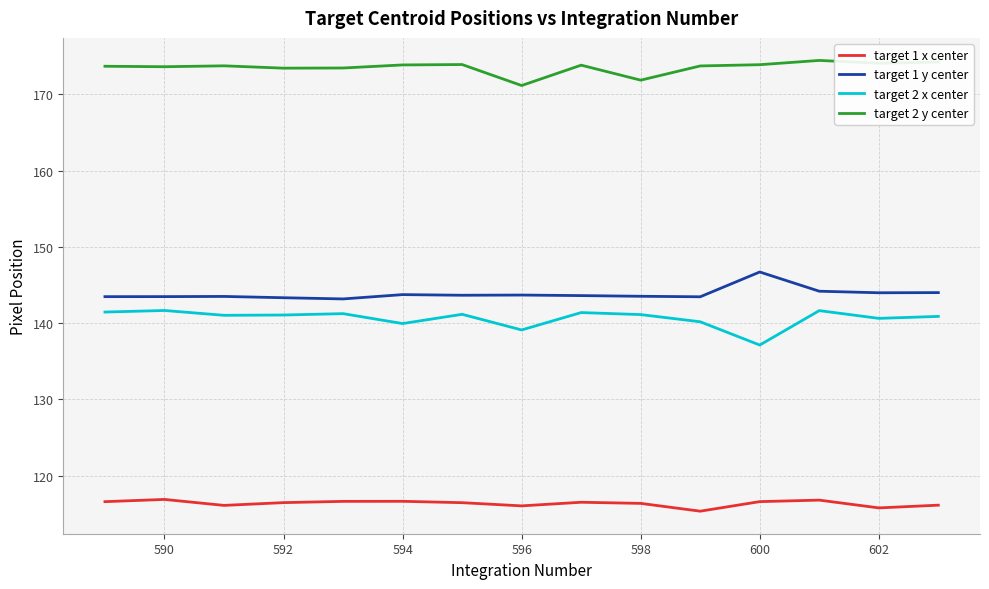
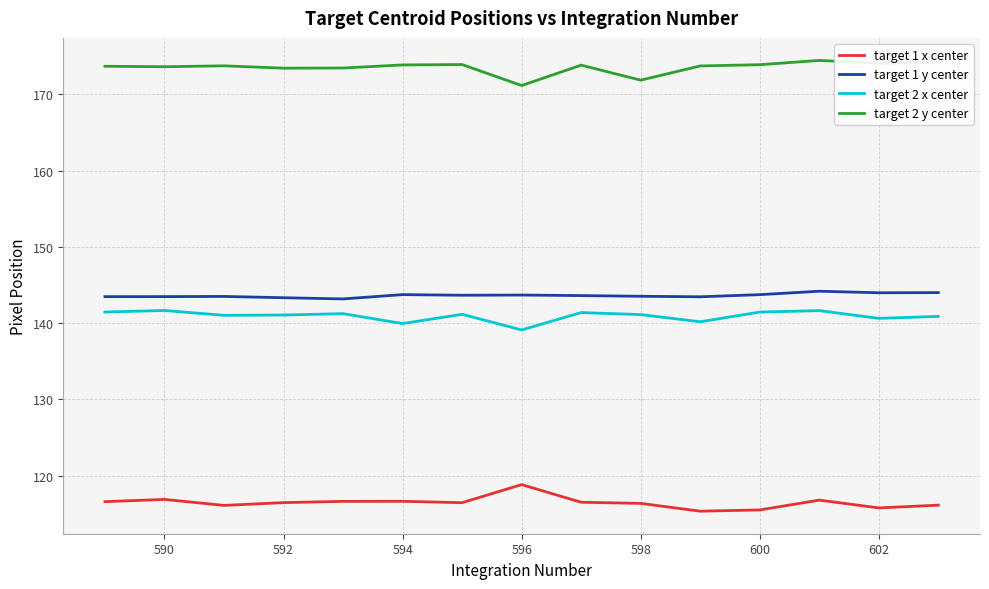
target 1 x center, 596: 116 -> 119
target 1 x center, 600: 117 -> 115
target 1 y center, 600: 147 -> 144
target 2 x center, 600: 137 -> 141
